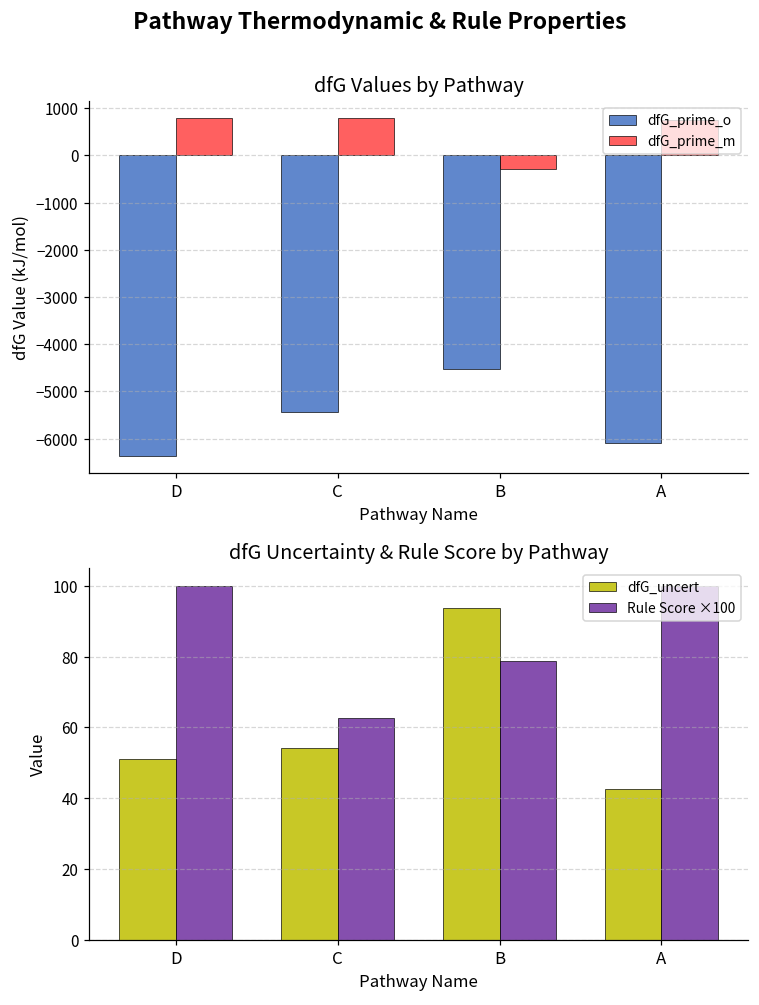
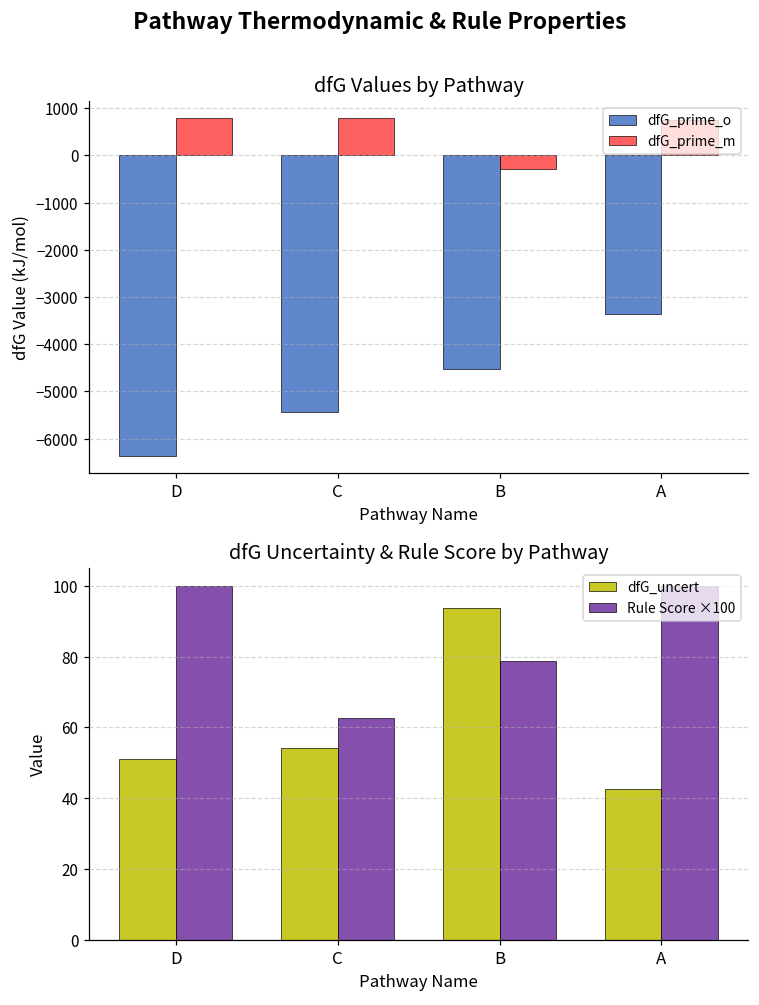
dfG Values by Pathway, dfG_prime_o, A: -6100 -> -3400
